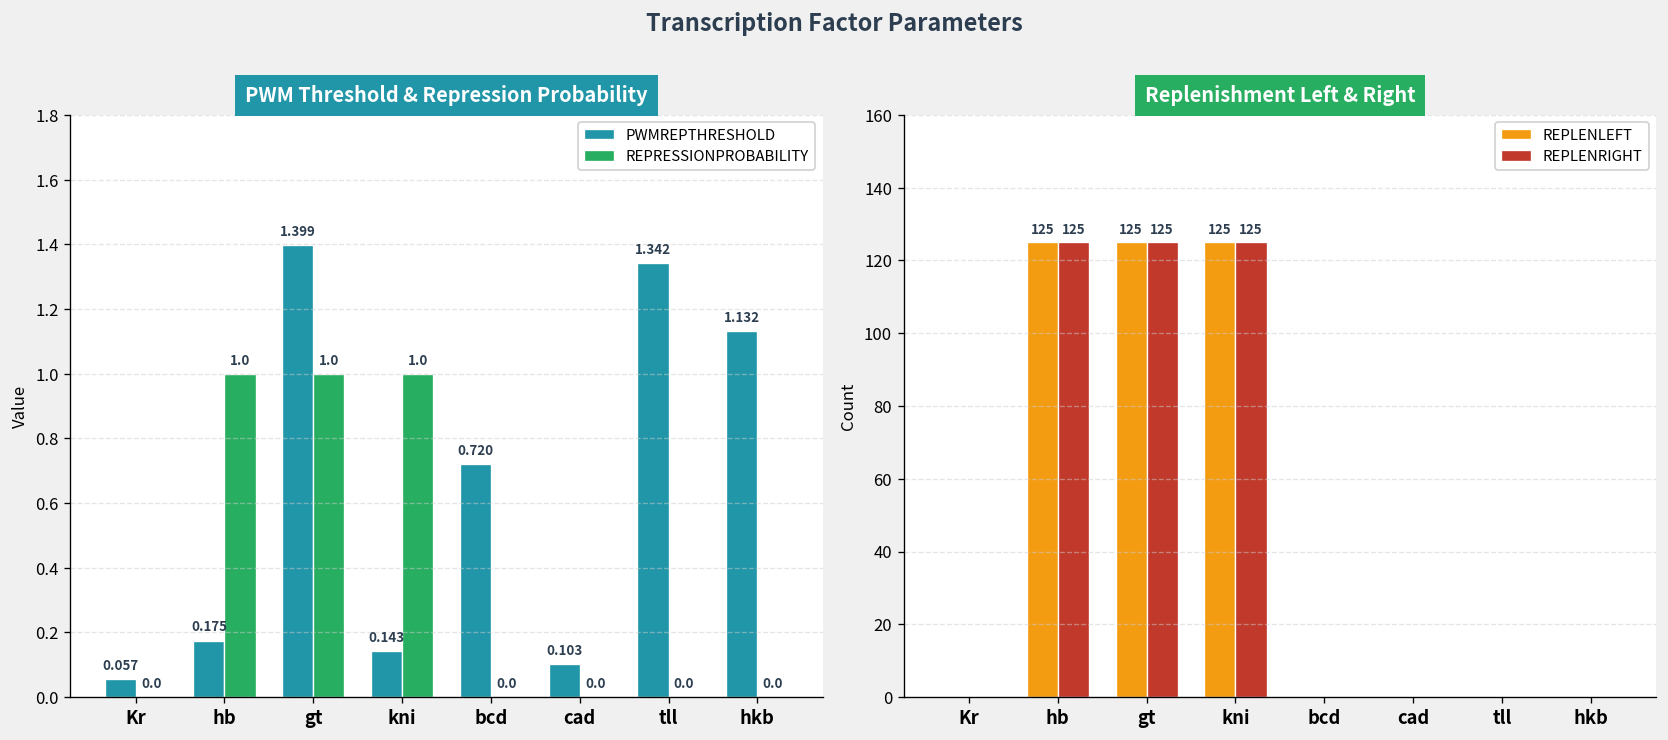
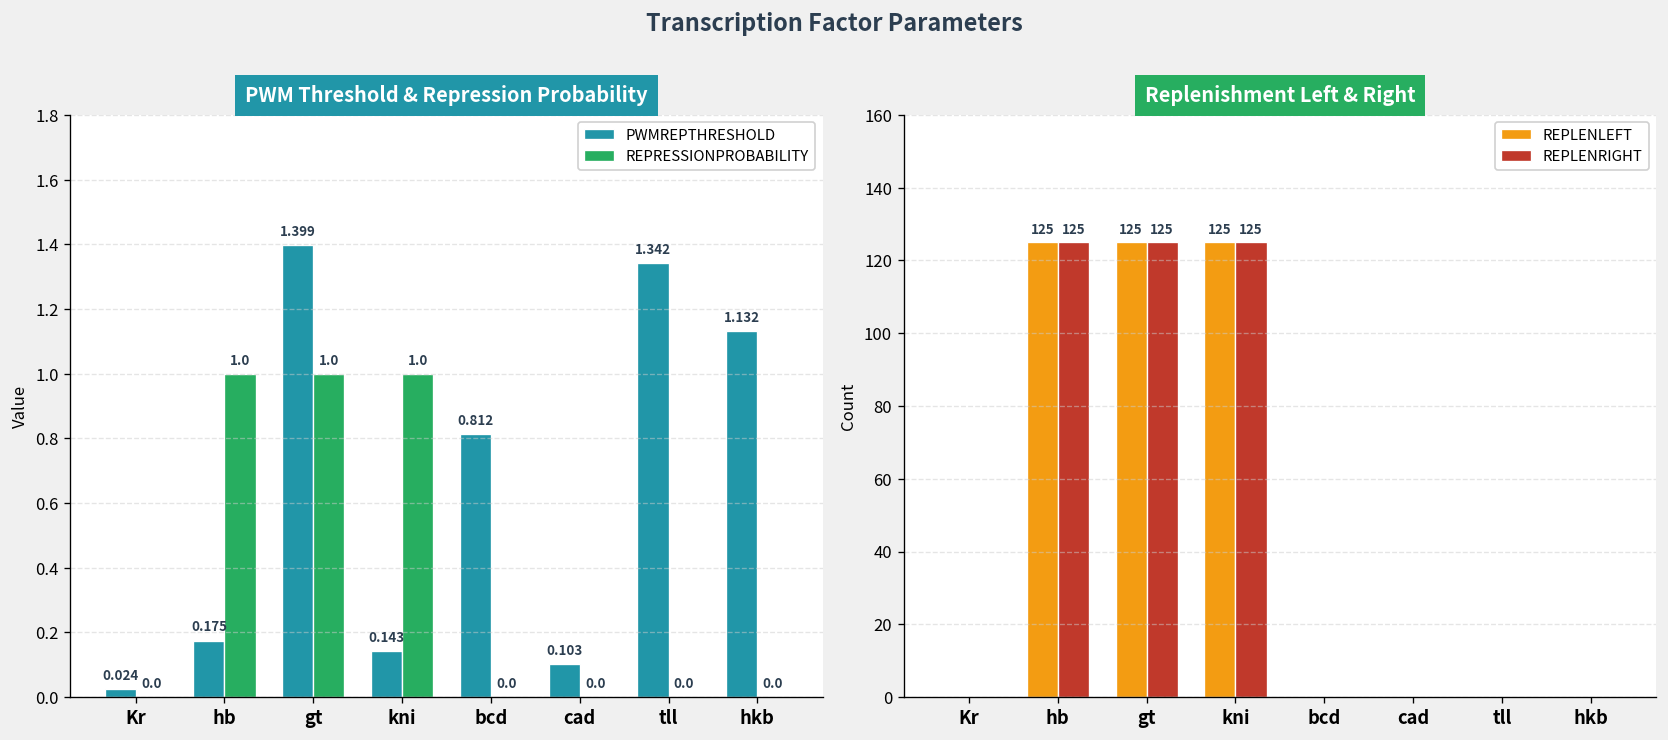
PWM Threshold & Repression Probability, PWMREPTHRESHOLD, Kr: 0.057 -> 0.024
PWM Threshold & Repression Probability, PWMREPTHRESHOLD, bcd: 0.720 -> 0.812
